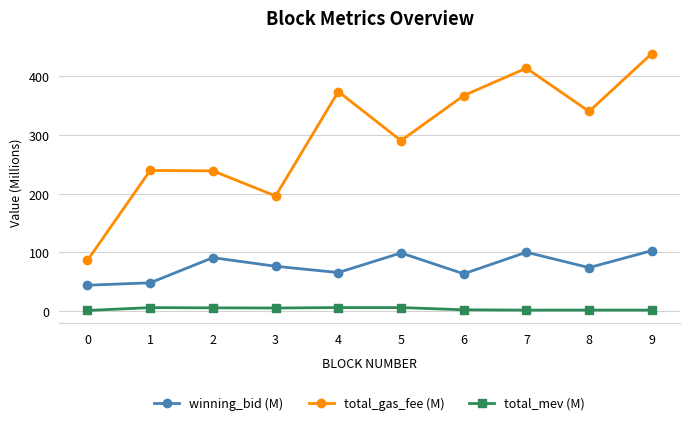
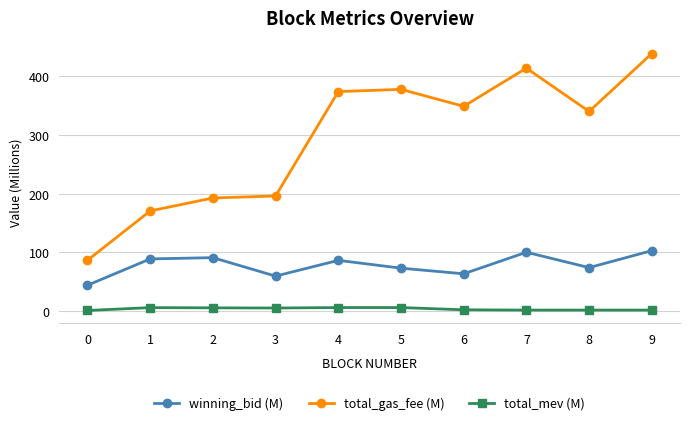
winning_bid (M), 1: 50 -> 90
total_gas_fee (M), 1: 240 -> 170
total_gas_fee (M), 2: 240 -> 190
winning_bid (M), 3: 80 -> 60
winning_bid (M), 4: 70 -> 90
winning_bid (M), 5: 100 -> 70
total_gas_fee (M), 5: 290 -> 380
total_gas_fee (M), 6: 370 -> 350
